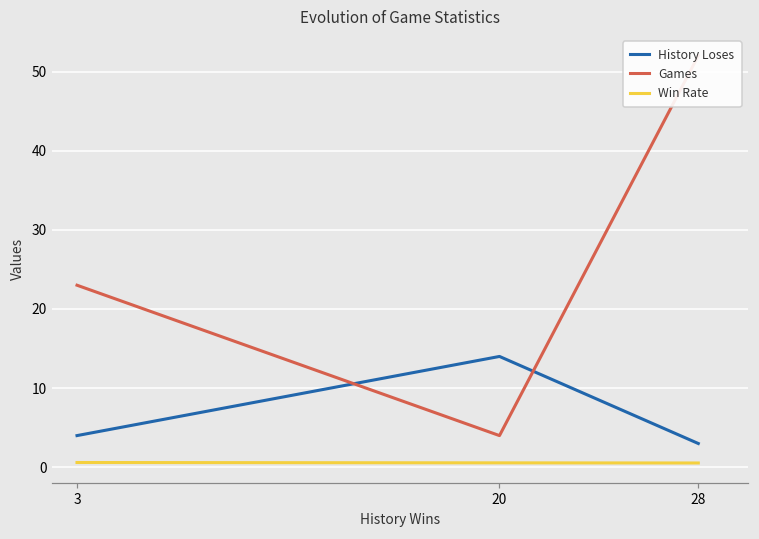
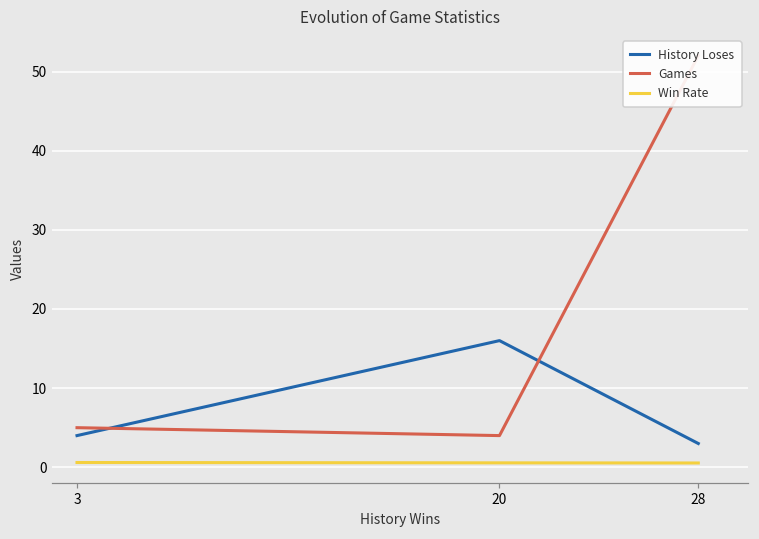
Games, 3: 23 -> 5
History Loses, 20: 14 -> 16
